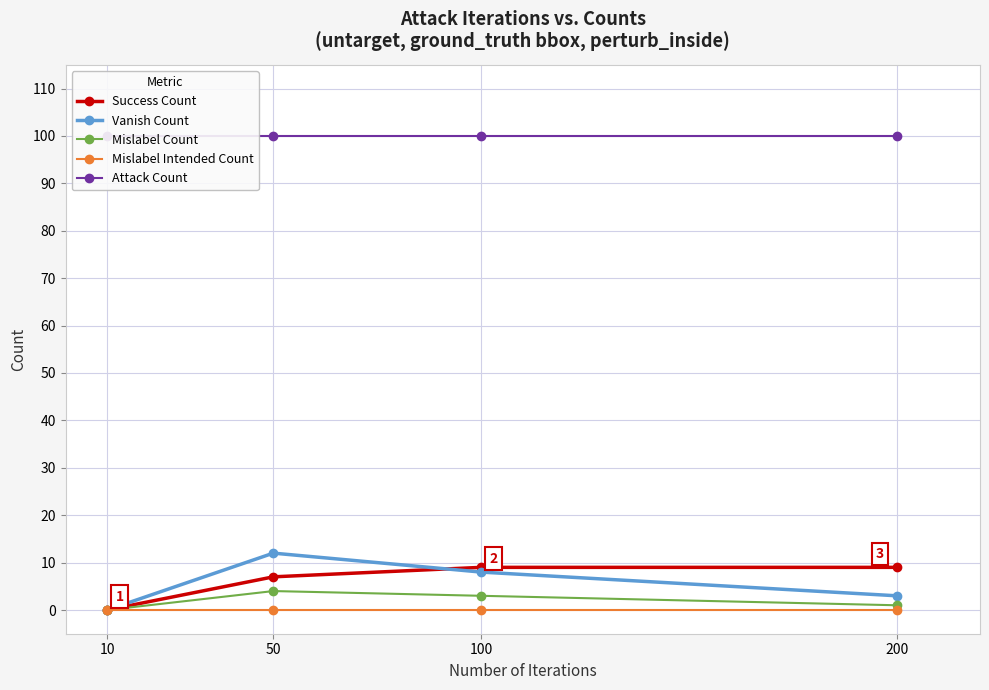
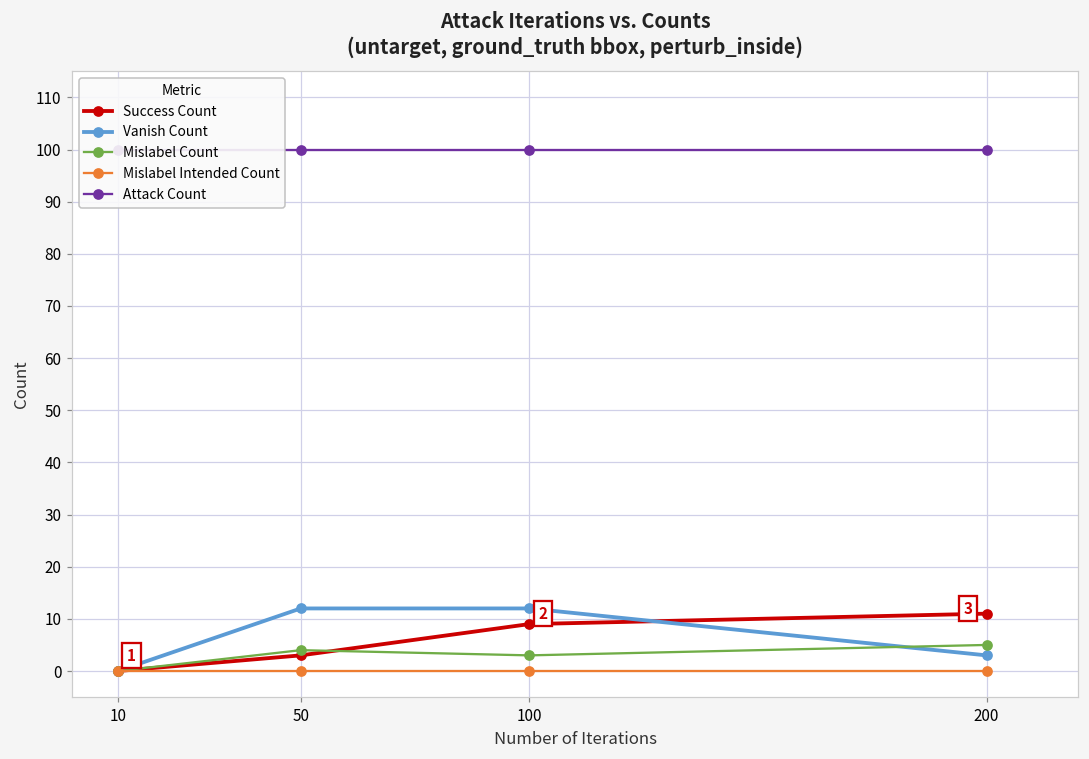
Success Count, 50: 7 -> 3
Vanish Count, 100: 8 -> 12
Success Count, 200: 9 -> 11
Mislabel Count, 200: 1 -> 5
